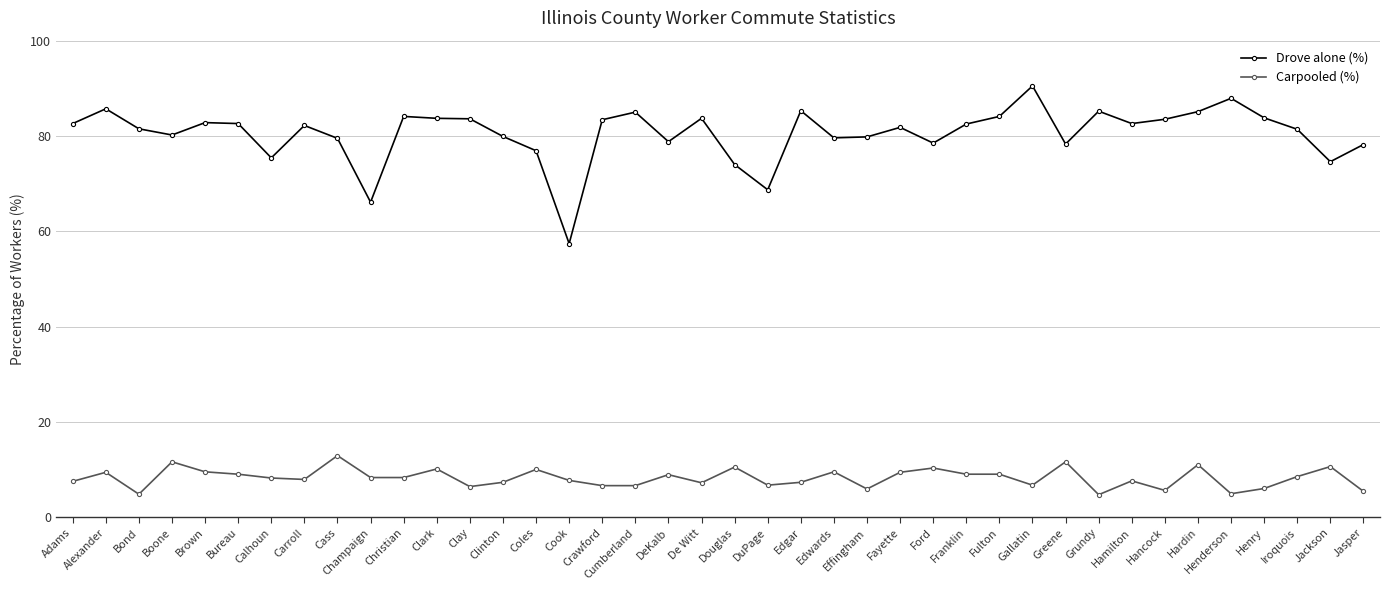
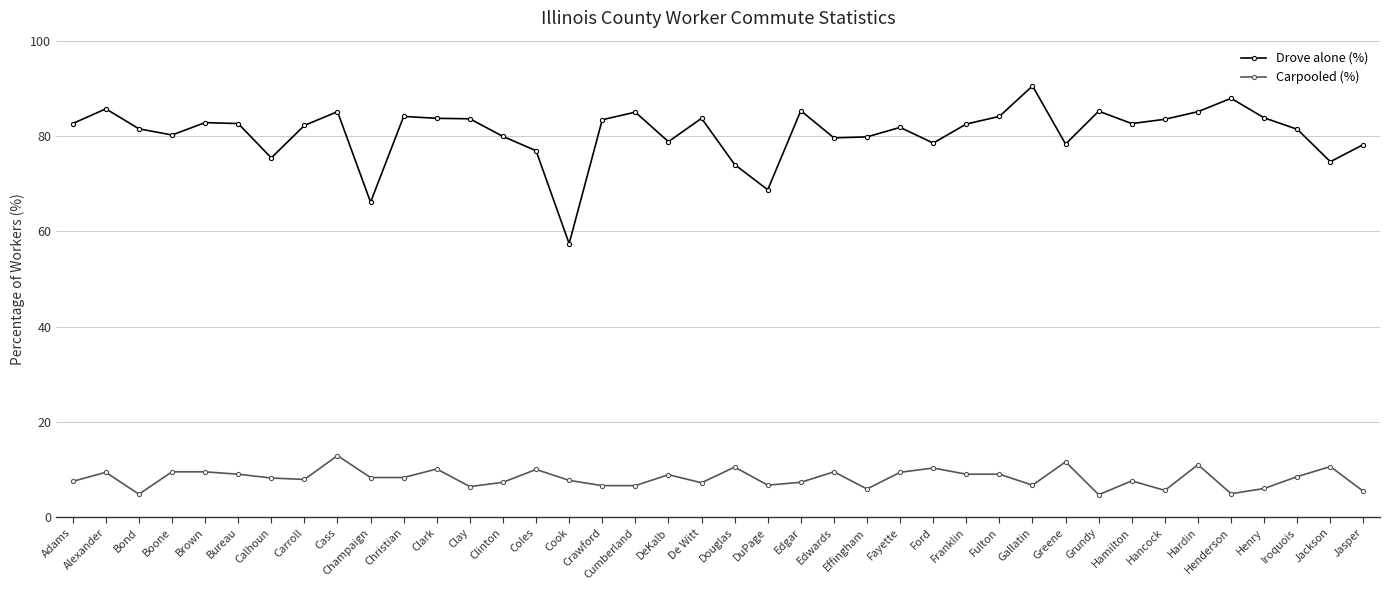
Carpooled (%), Boone: 12 -> 10
Drove alone (%), Cass: 80 -> 85
